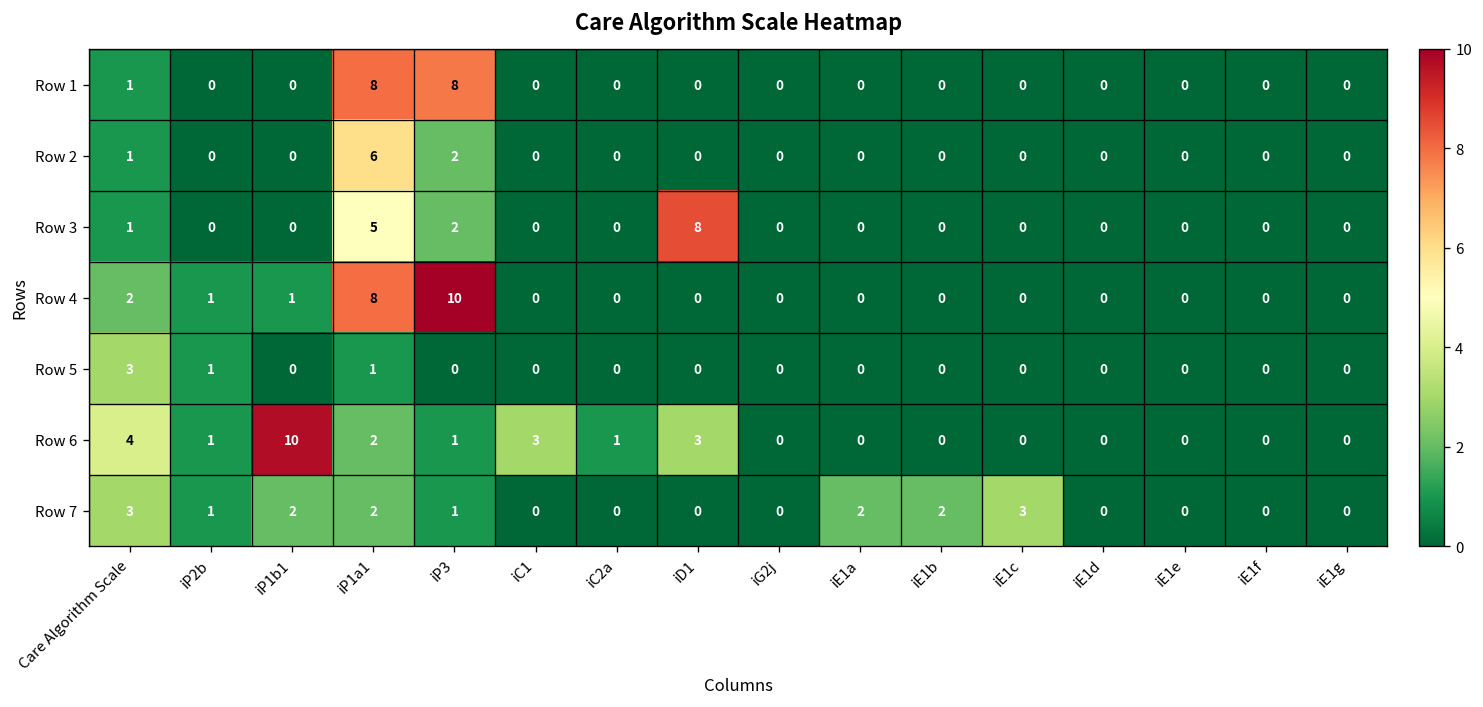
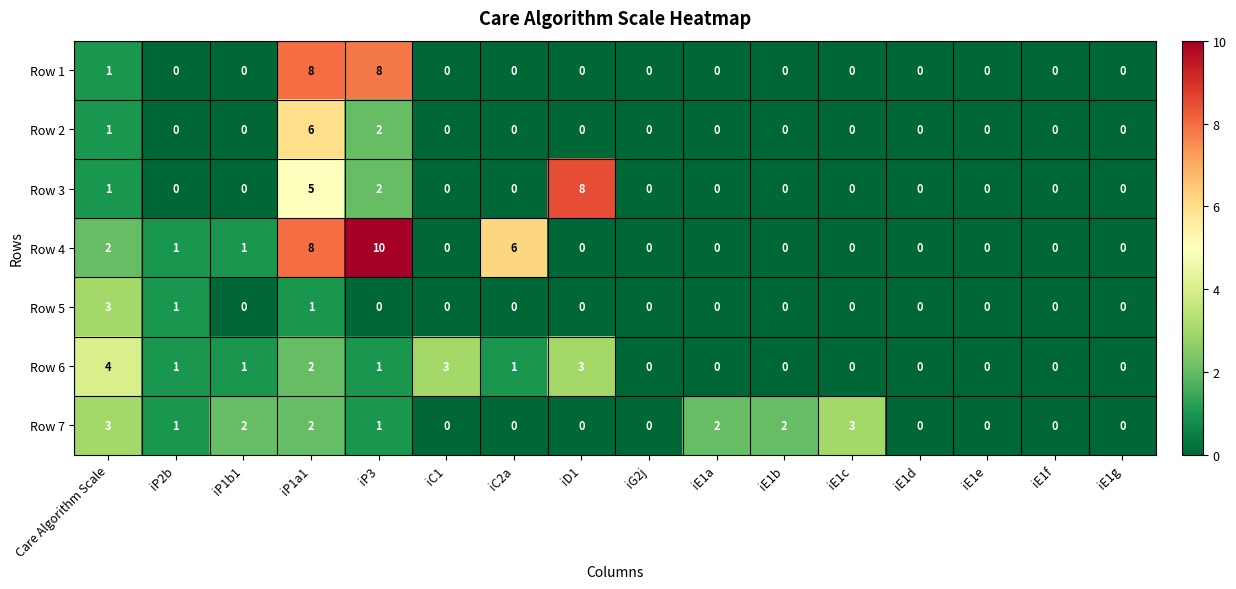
Row 4, iC2a: 0 -> 6
Row 6, iP1b1: 10 -> 1
